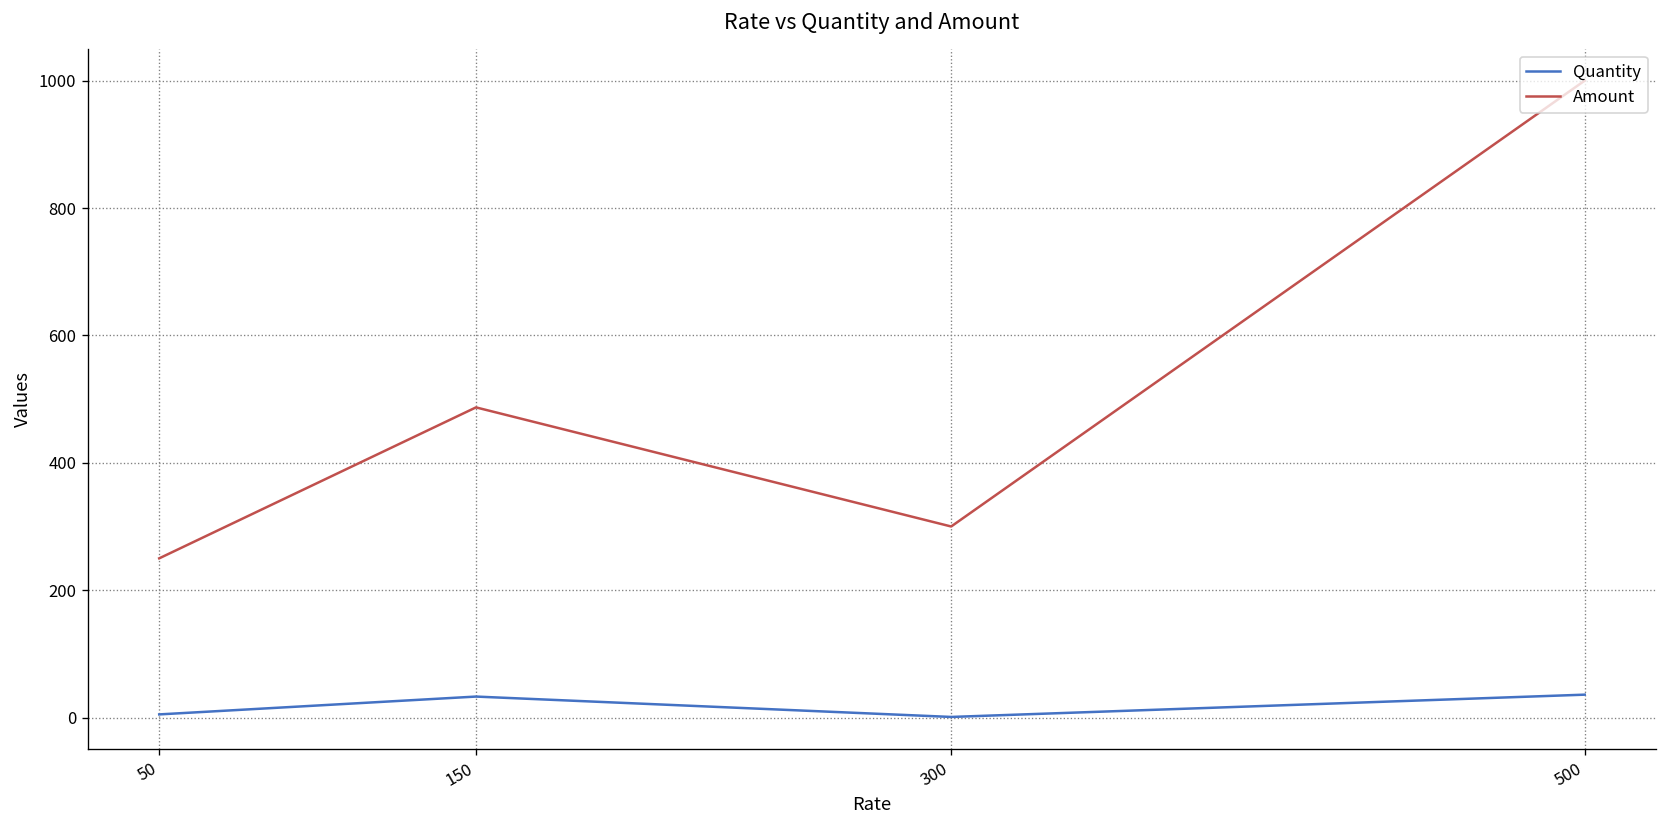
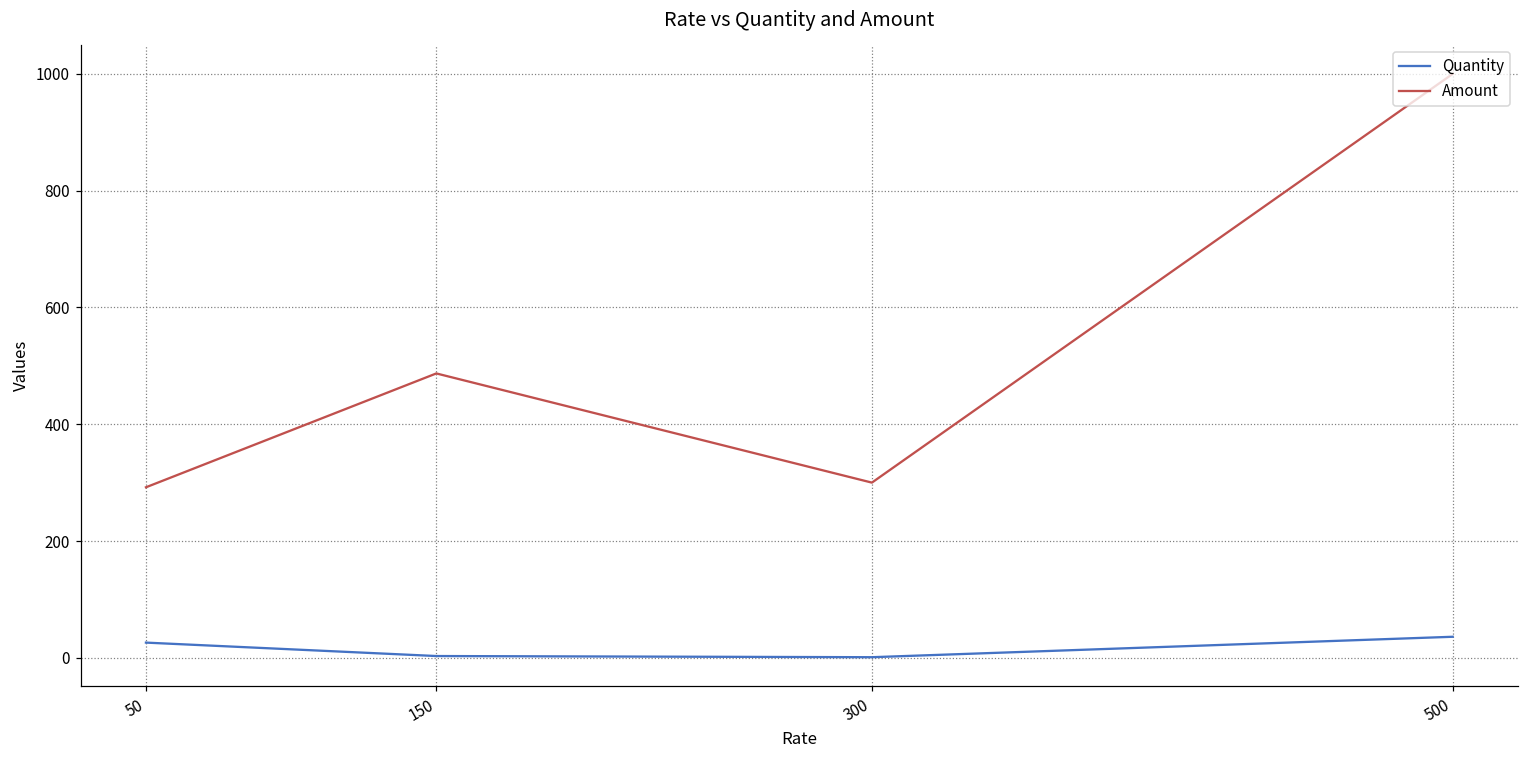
Quantity, 50: 10 -> 30
Amount, 50: 250 -> 290
Quantity, 150: 30 -> 0
